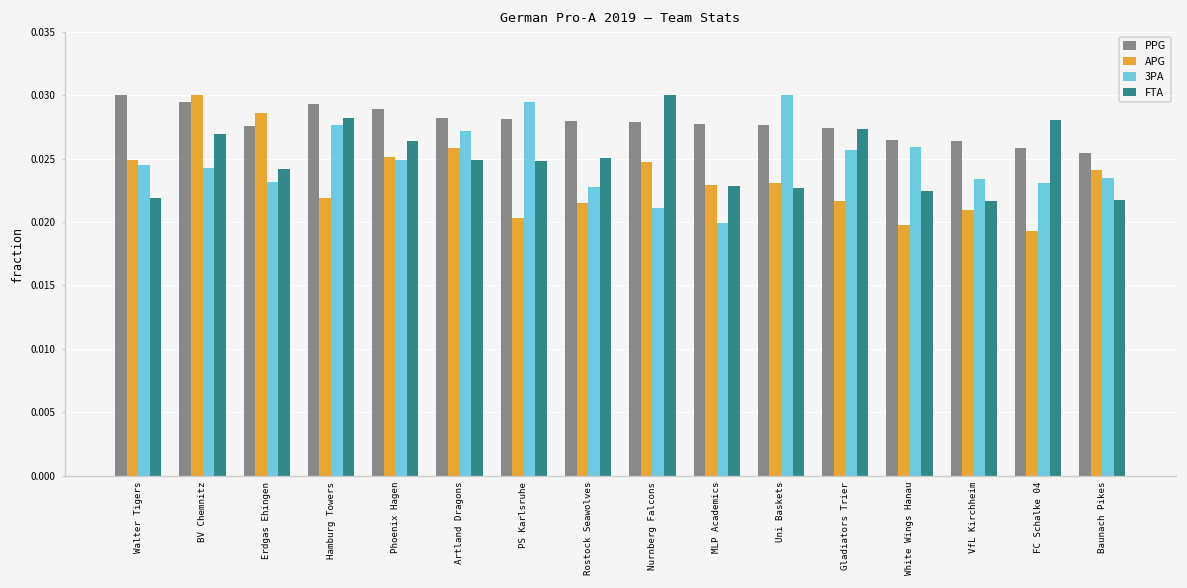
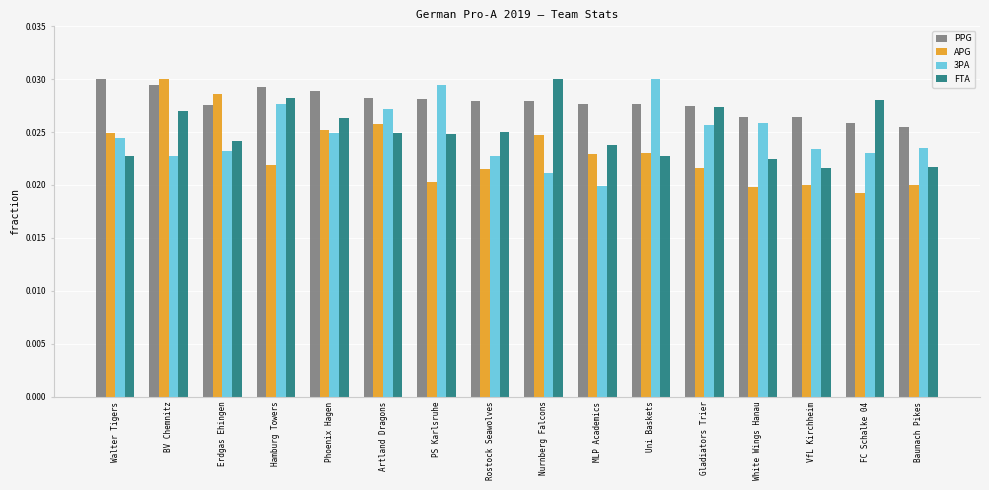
FTA, Walter Tigers: 0.0219 -> 0.0227
3PA, BV Chemnitz: 0.0243 -> 0.0227
FTA, MLP Academics: 0.0228 -> 0.0238
APG, VfL Kirchheim: 0.0210 -> 0.0200
APG, Baunach Pikes: 0.0241 -> 0.0200
